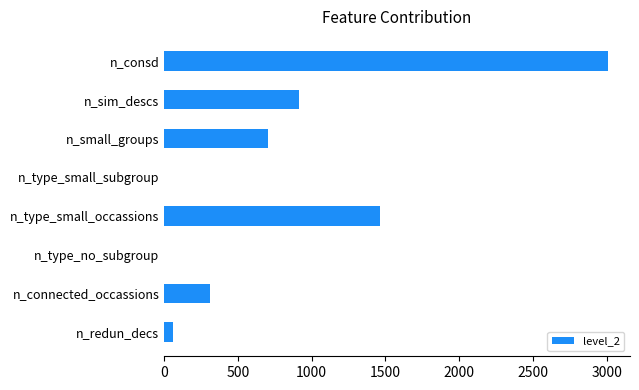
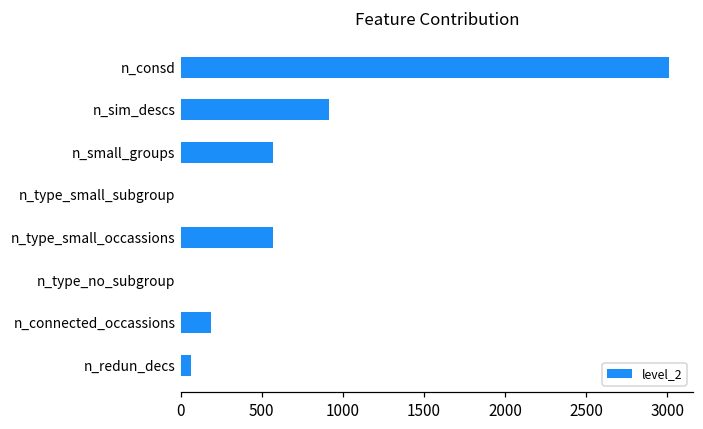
n_small_groups: 700 -> 570
n_type_small_occassions: 1460 -> 570
n_connected_occassions: 310 -> 190
